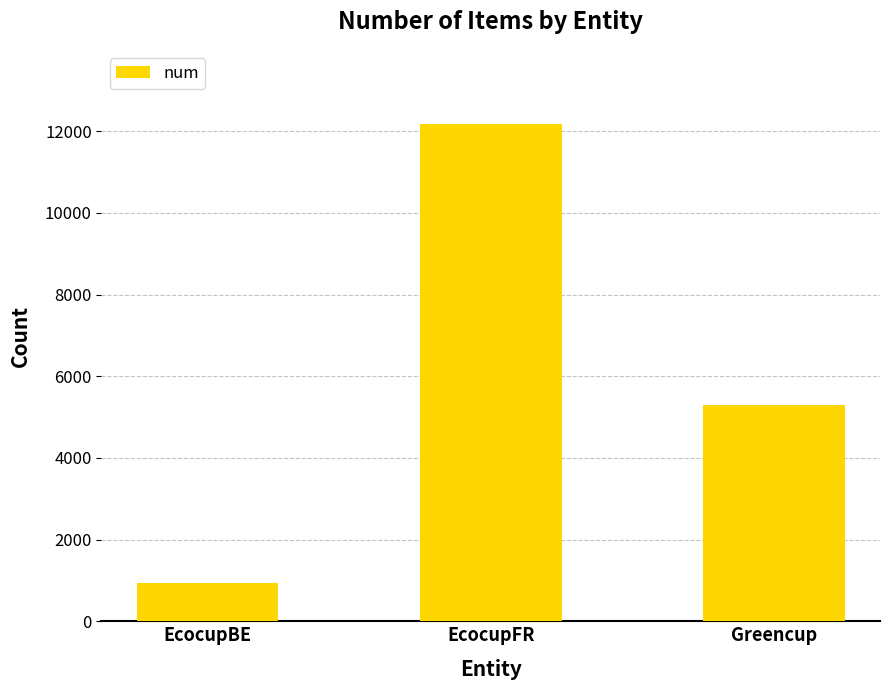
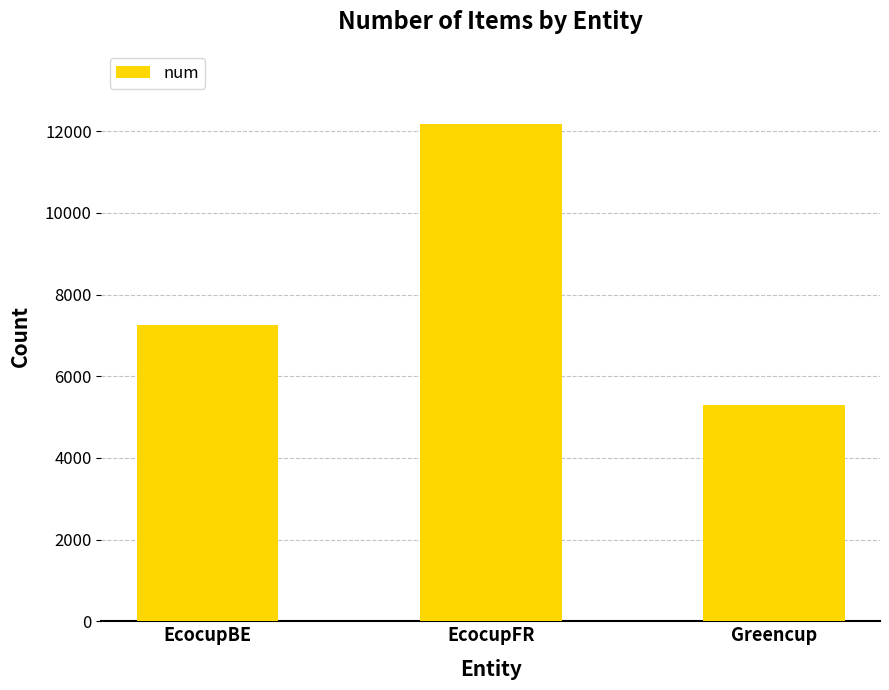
EcocupBE: 900 -> 7300
